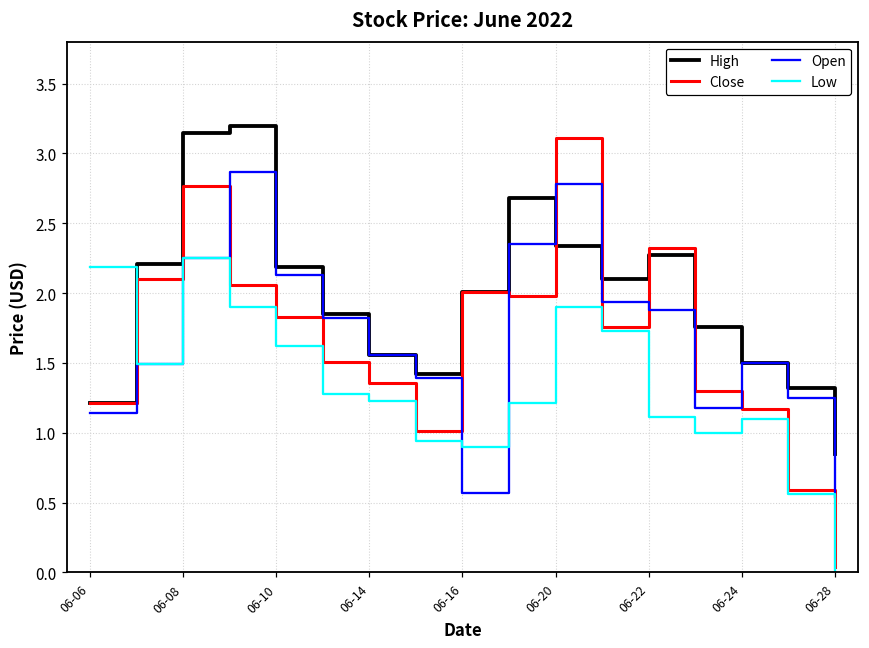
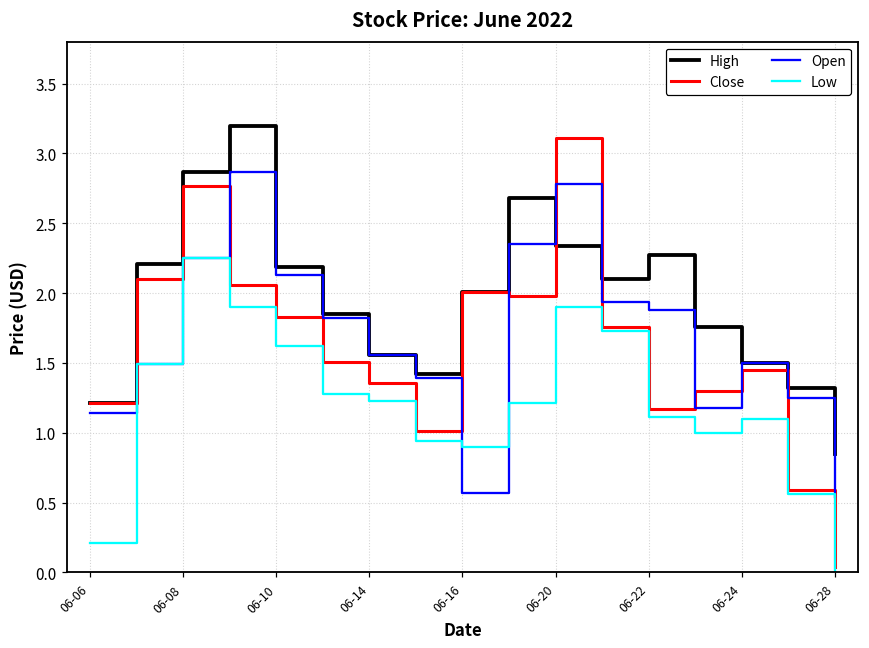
Low, 06-06: 2.19 -> 0.21
High, 06-08: 3.15 -> 2.87
Close, 06-22: 2.32 -> 1.17
Close, 06-24: 1.17 -> 1.45
